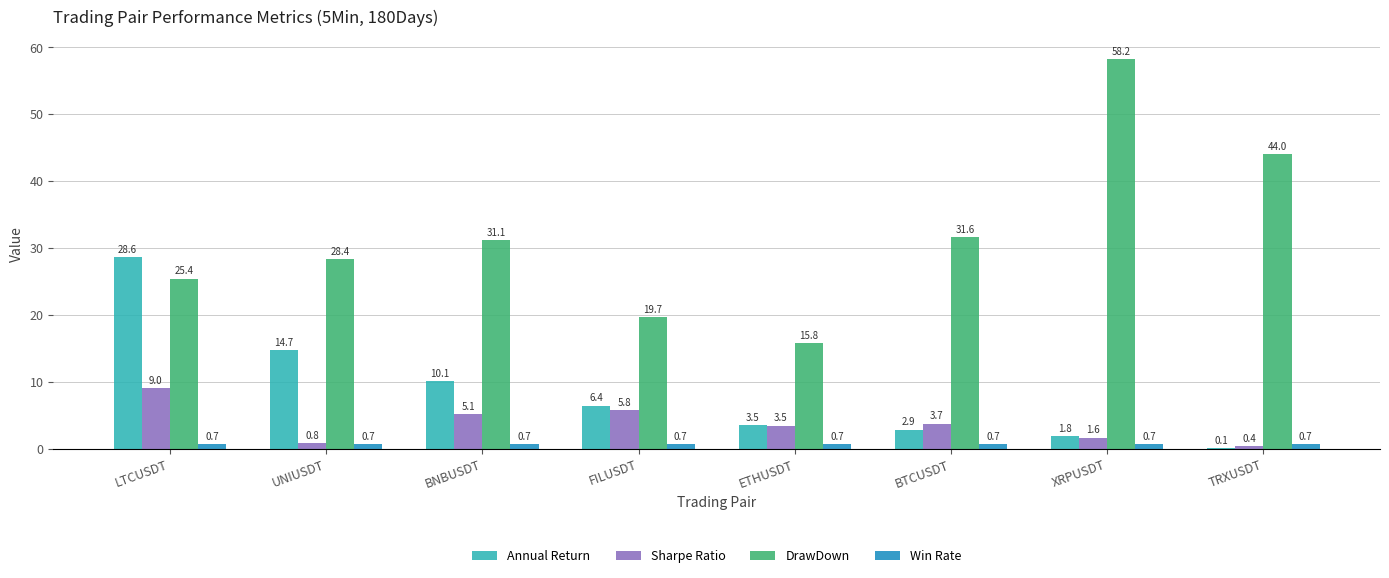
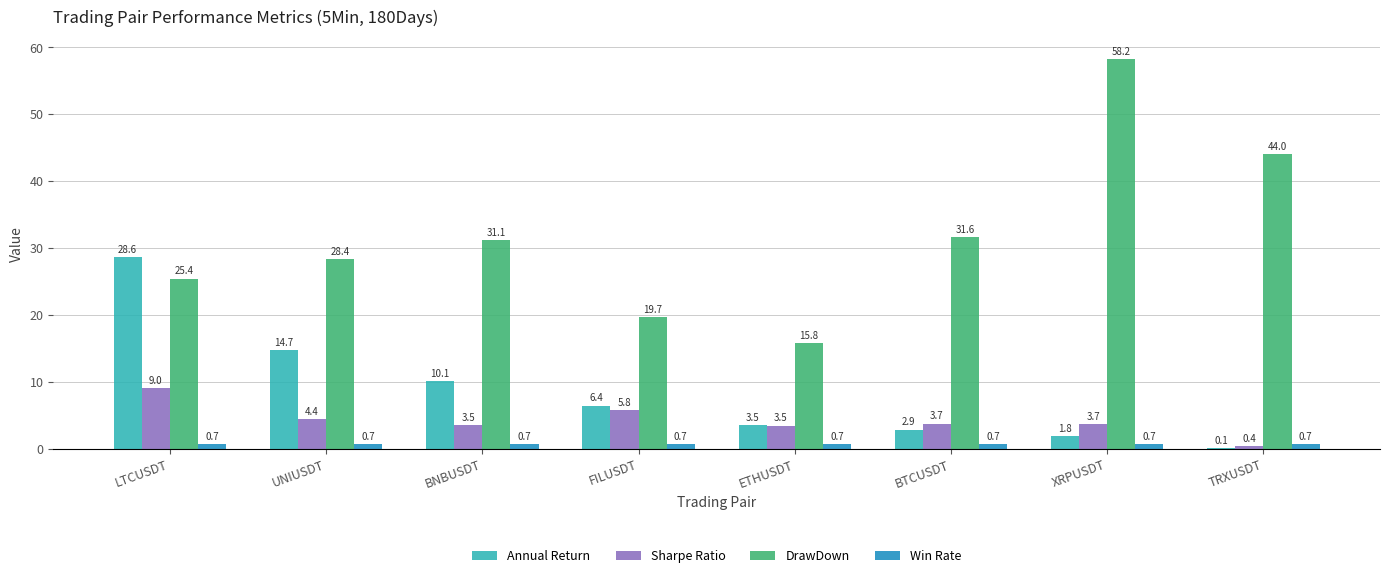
Sharpe Ratio, UNIUSDT: 0.8 -> 4.4
Sharpe Ratio, BNBUSDT: 5.1 -> 3.5
Sharpe Ratio, XRPUSDT: 1.6 -> 3.7
